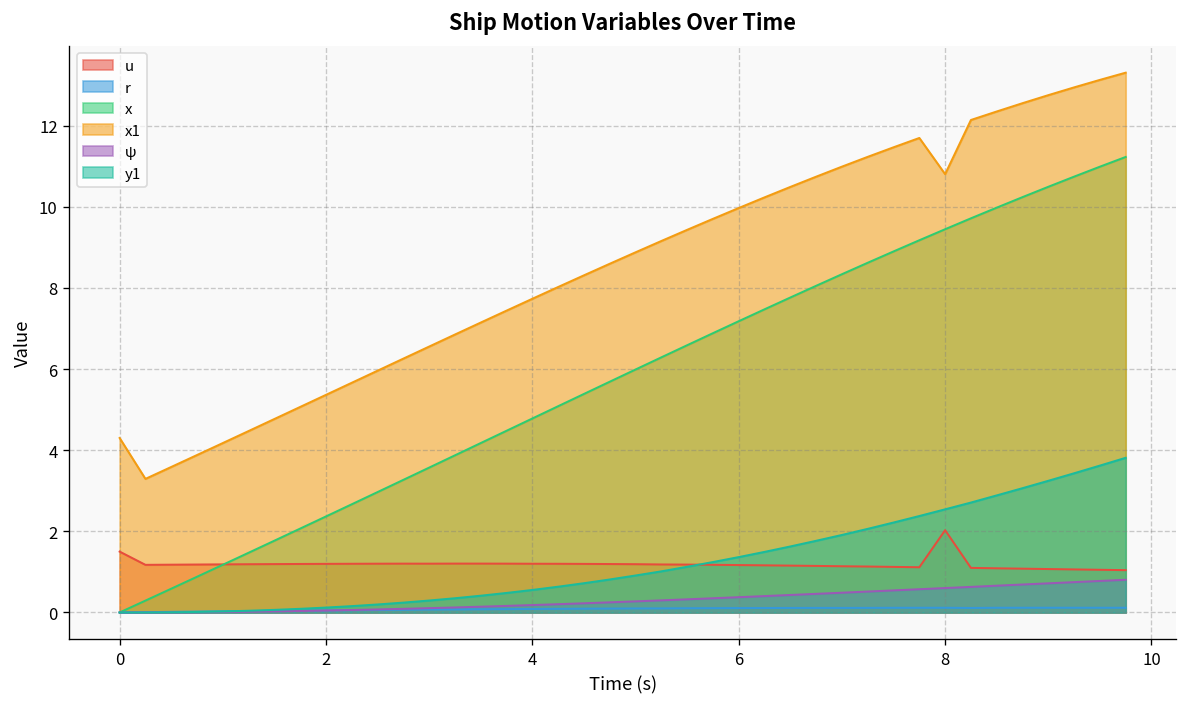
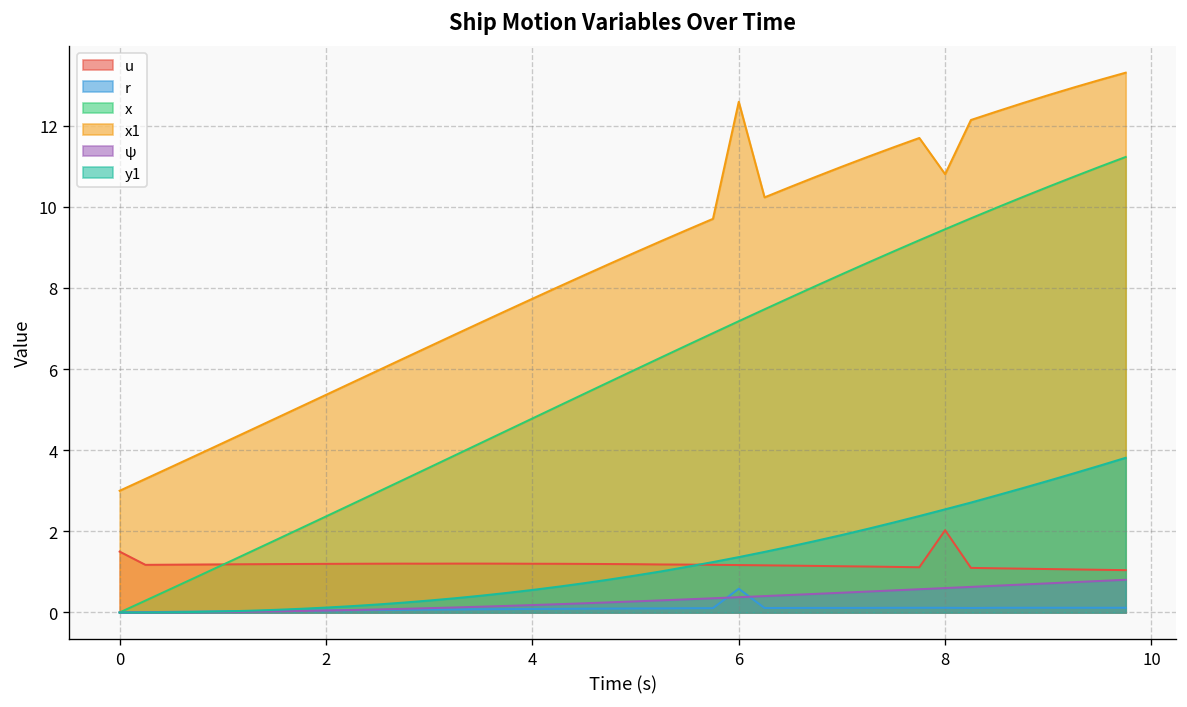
x1, 0: 4.3 -> 3.0
r, 6: 0.1 -> 0.6
x1, 6: 10.0 -> 12.6
